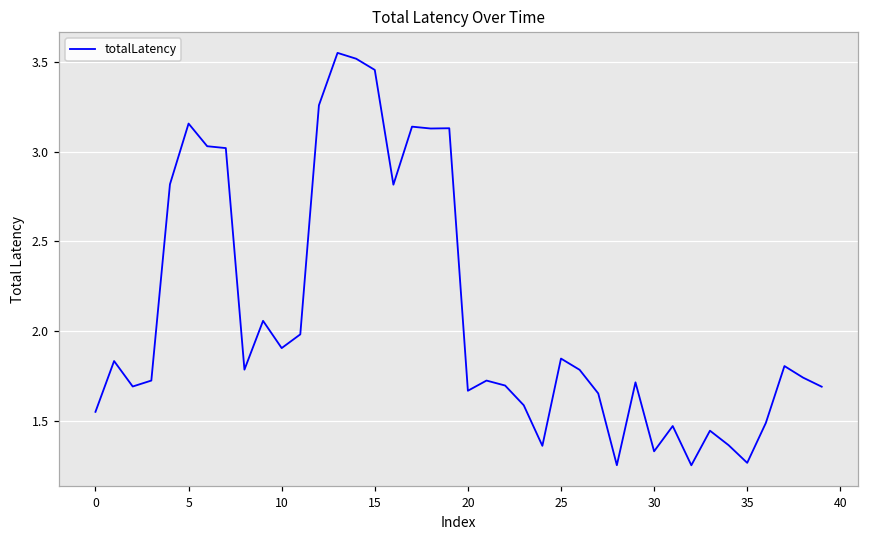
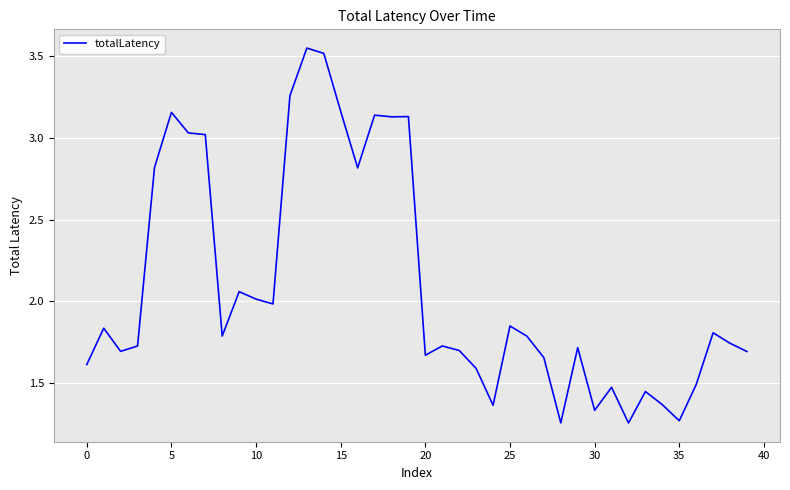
0: 1.55 -> 1.61
10: 1.91 -> 2.01
15: 3.45 -> 3.16
